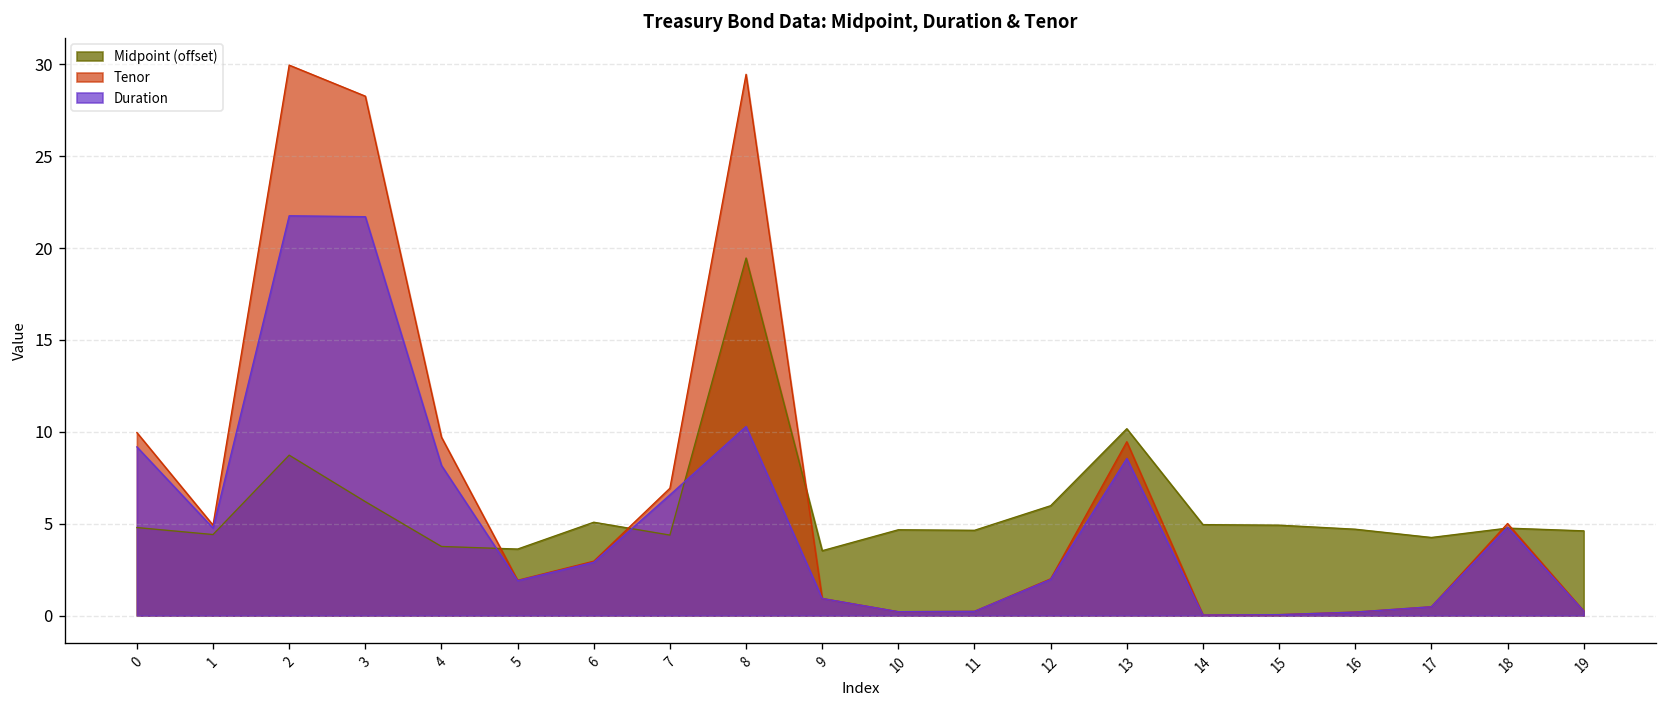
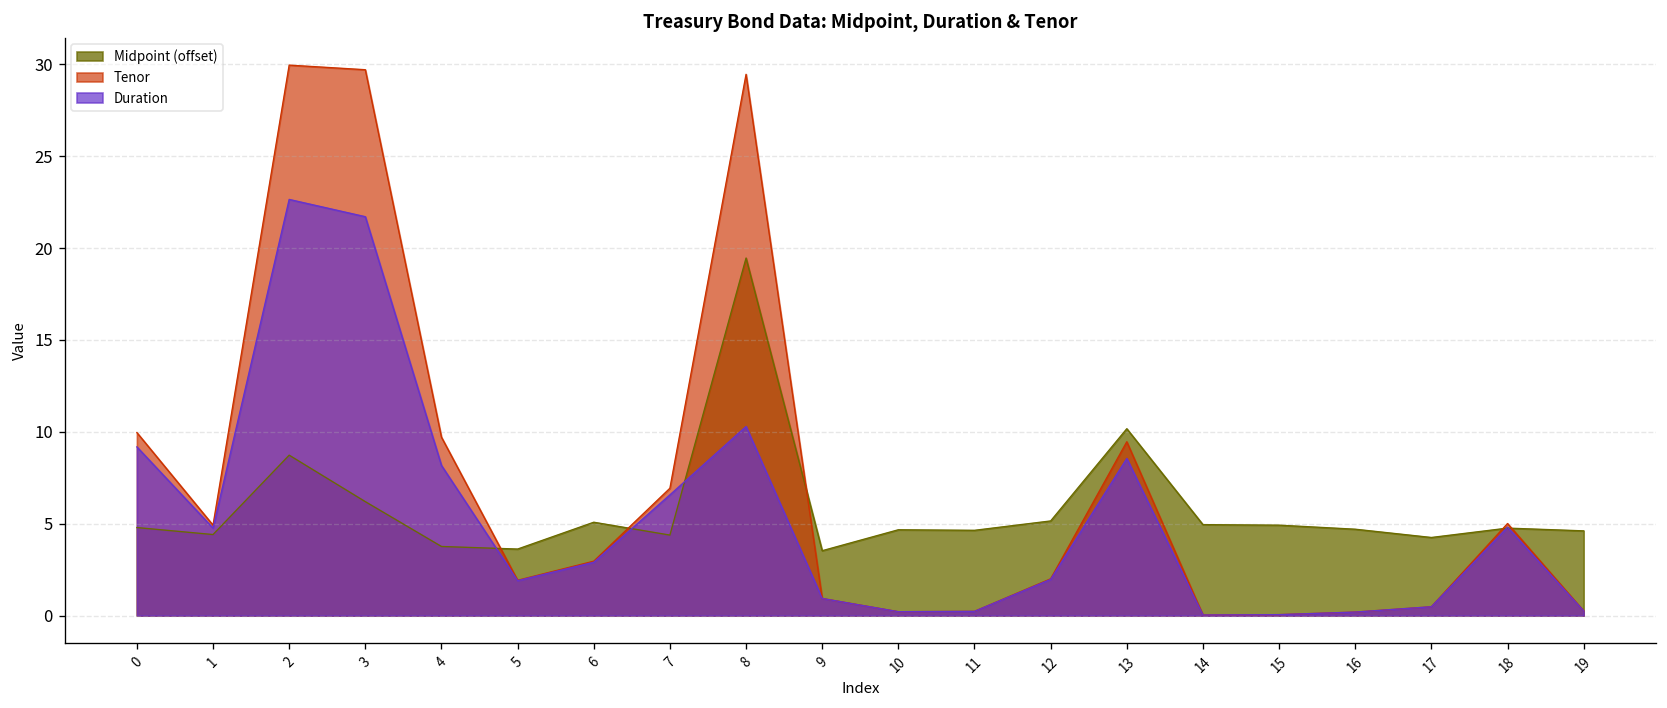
Duration, 2: 21.8 -> 22.7
Tenor, 3: 28.3 -> 29.7
Midpoint (offset), 12: 6.0 -> 5.2
